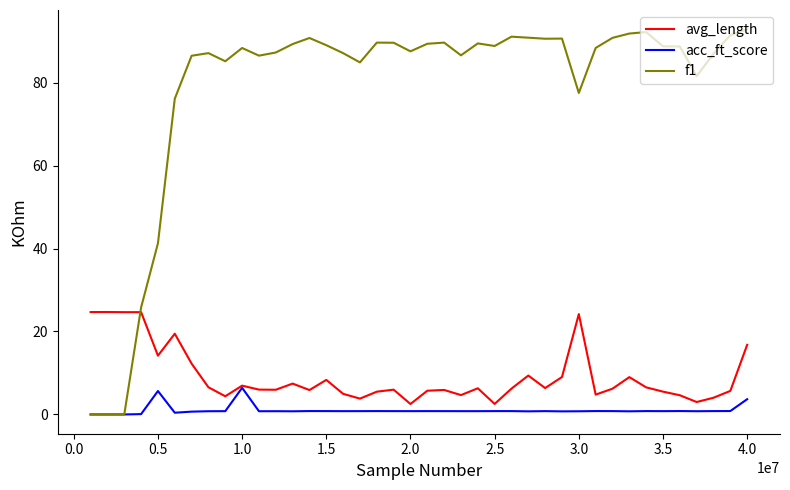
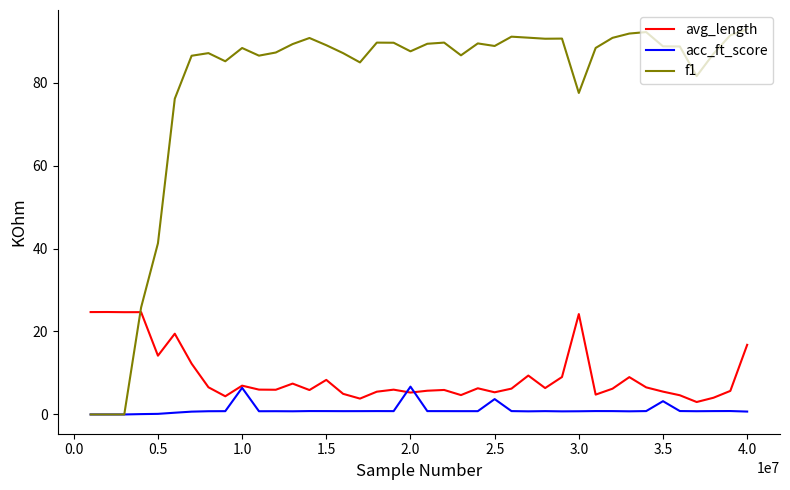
acc_ft_score, 0.5: 6 -> 0
avg_length, 2.0: 3 -> 5
acc_ft_score, 2.0: 1 -> 7
avg_length, 2.5: 3 -> 5
acc_ft_score, 2.5: 1 -> 4
acc_ft_score, 3.5: 1 -> 3
acc_ft_score, 4.0: 4 -> 1
